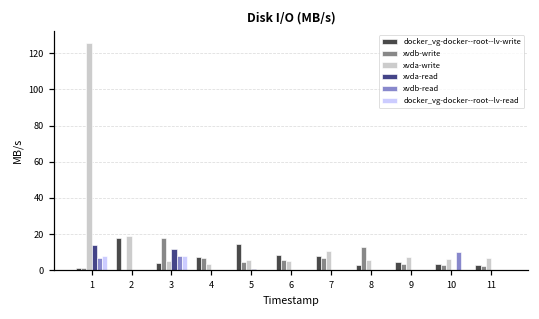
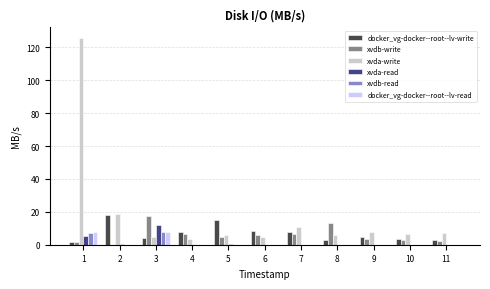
xvda-read, 1: 14 -> 5
xvdb-read, 10: 10 -> 0
